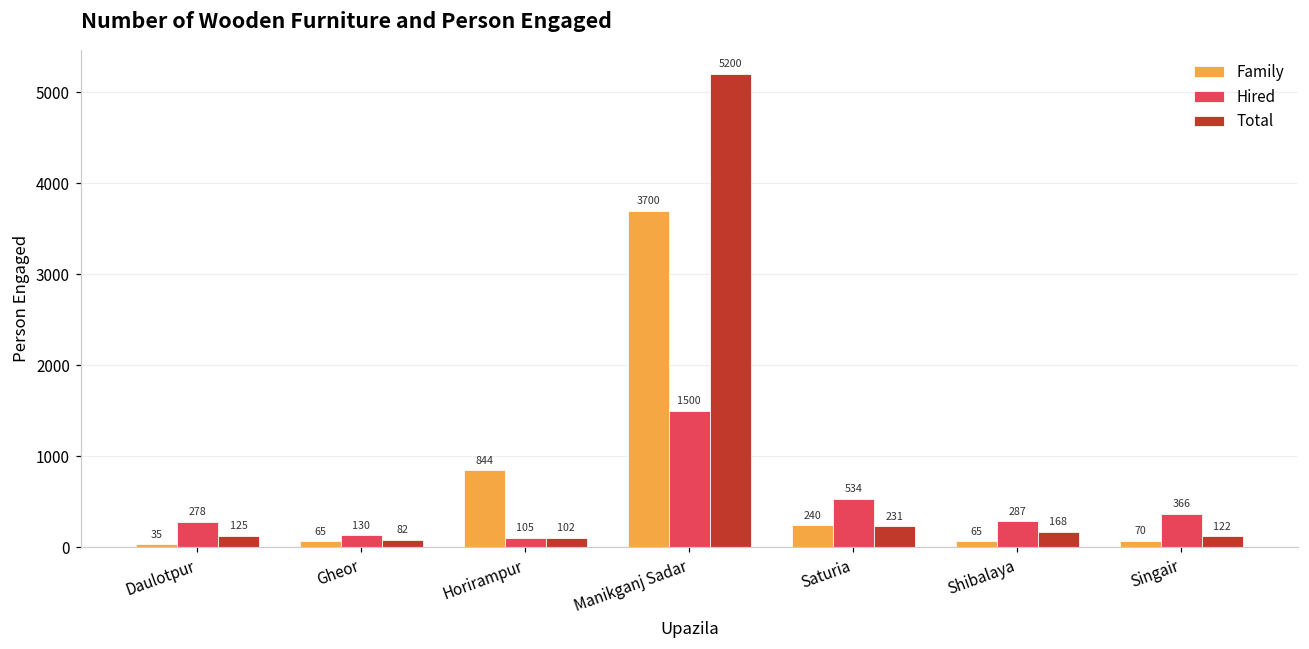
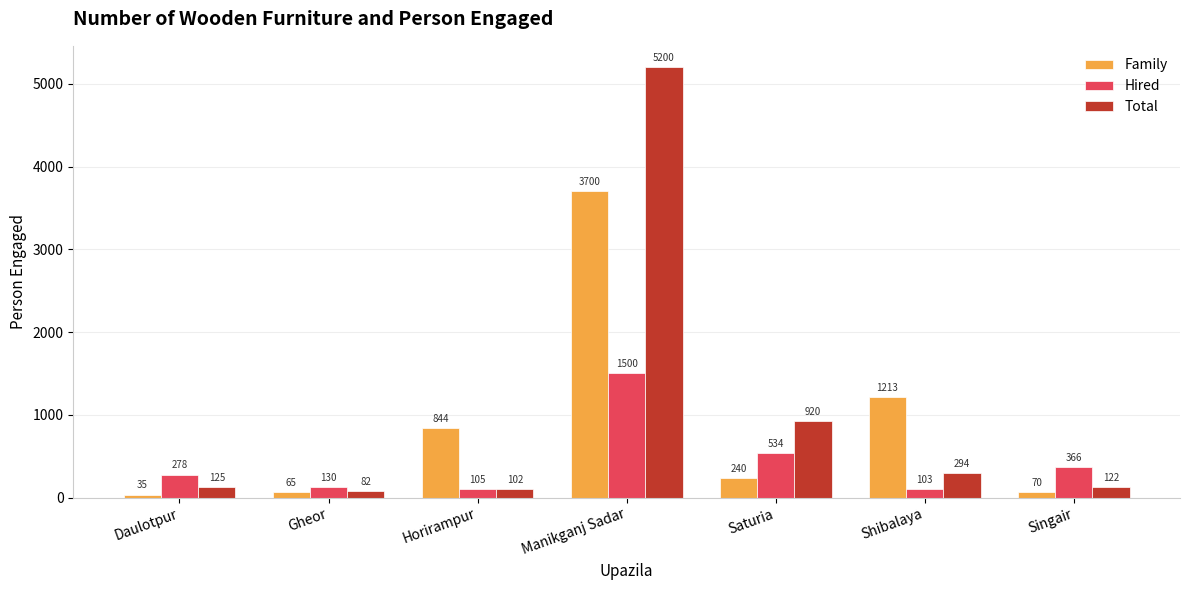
Total, Saturia: 231 -> 920
Family, Shibalaya: 65 -> 1213
Hired, Shibalaya: 287 -> 103
Total, Shibalaya: 168 -> 294
